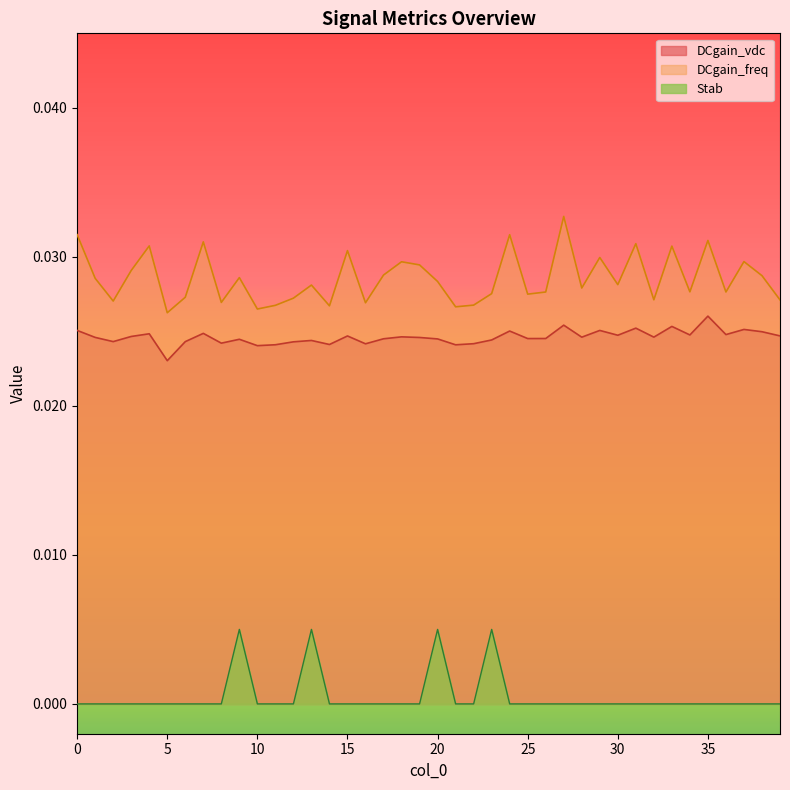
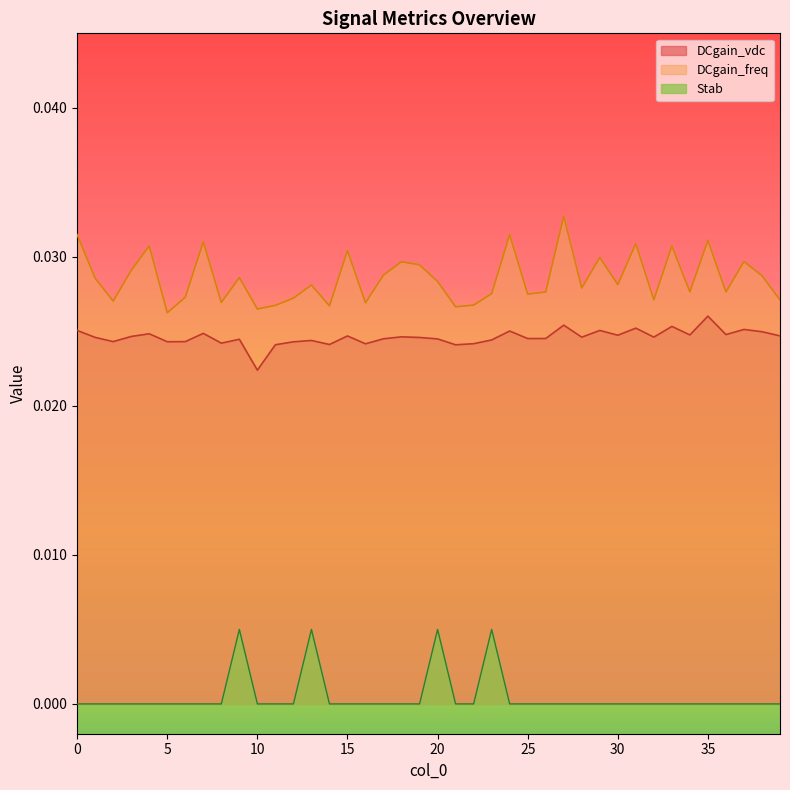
DCgain_vdc, 5: 0.0230 -> 0.0243
DCgain_vdc, 10: 0.0240 -> 0.0224
